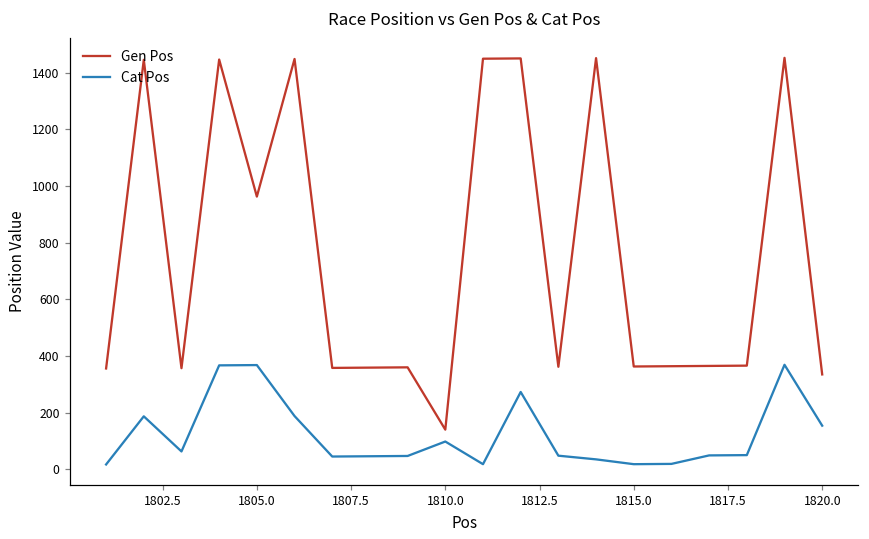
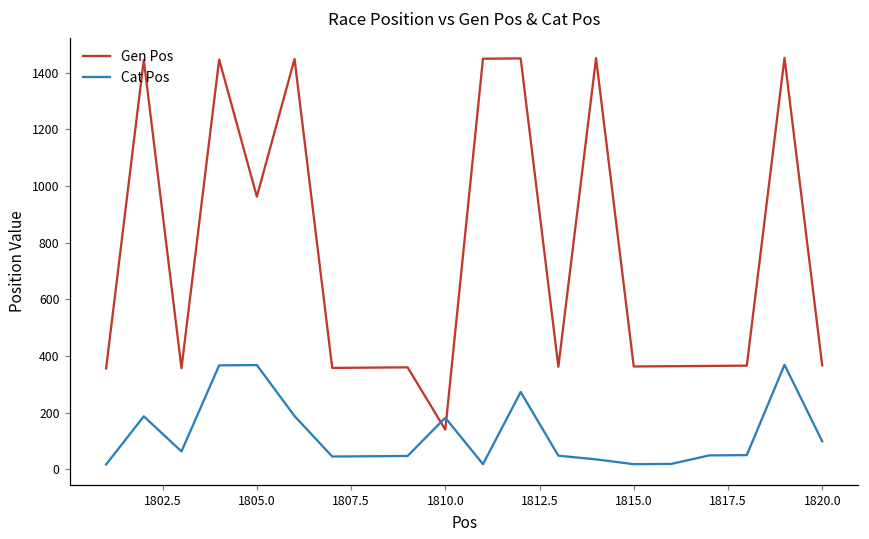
Cat Pos, 1810.0: 100 -> 180
Gen Pos, 1820.0: 340 -> 370
Cat Pos, 1820.0: 150 -> 100
